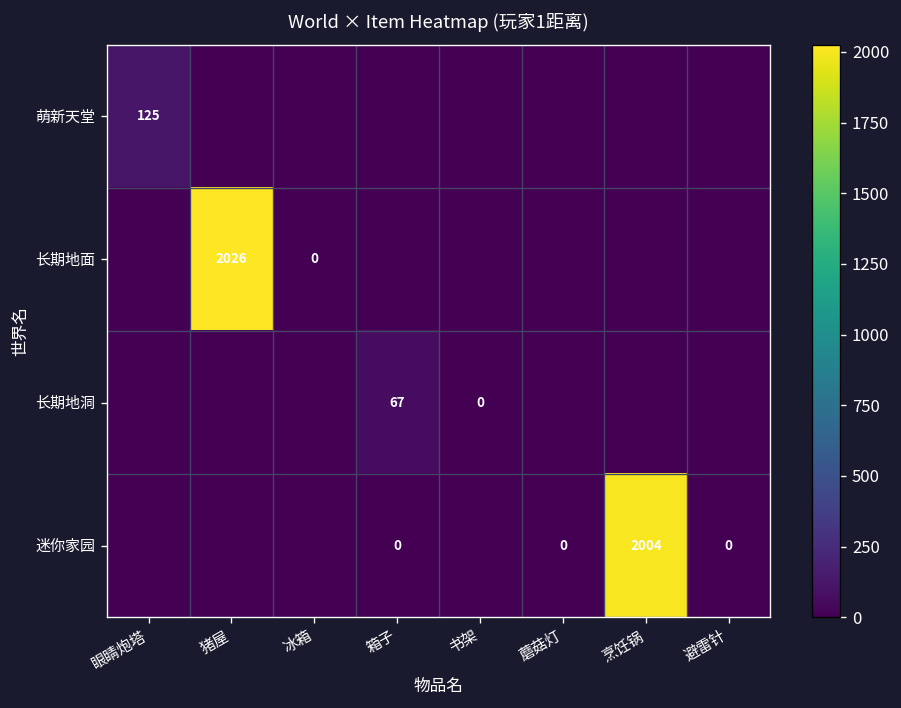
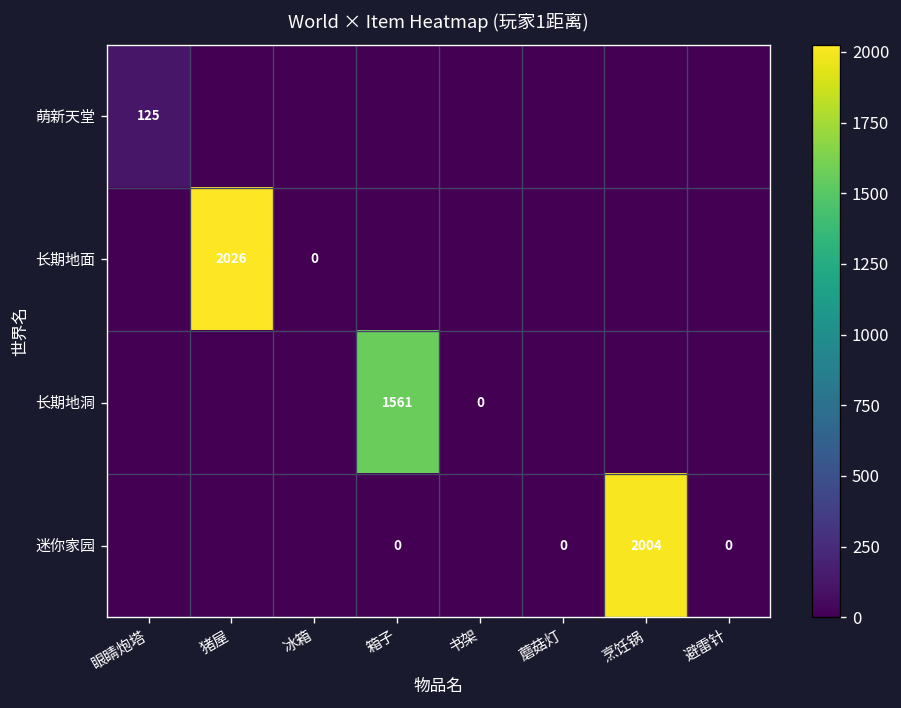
长期地洞, 箱子: 67 -> 1561
